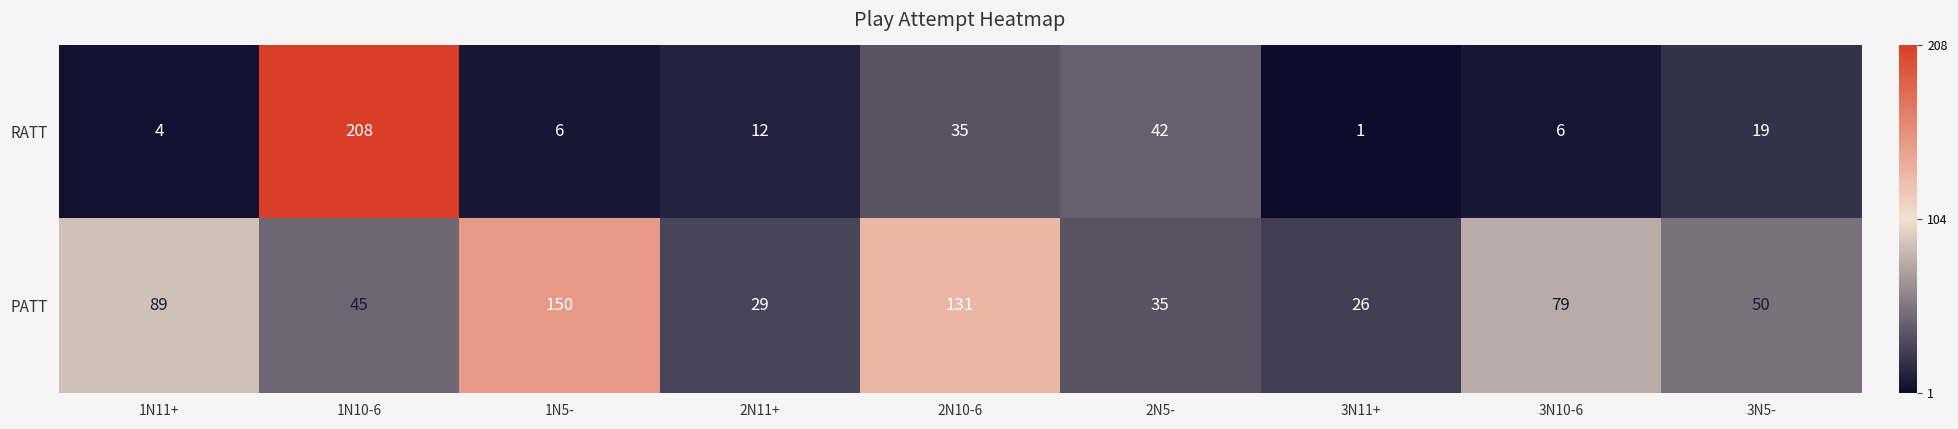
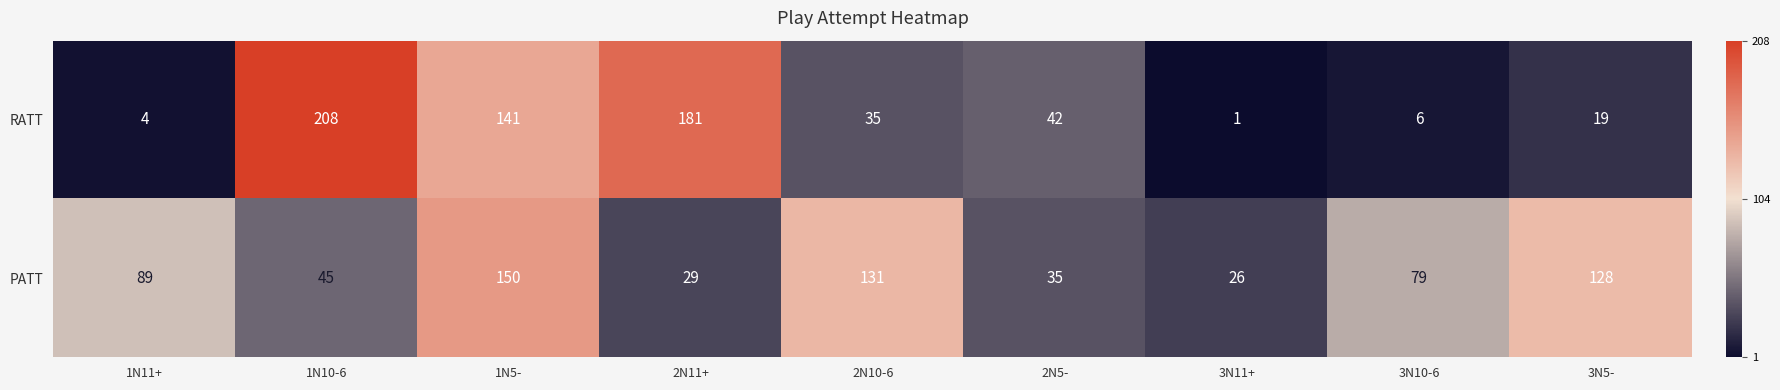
RATT, 1N5-: 6 -> 141
RATT, 2N11+: 12 -> 181
PATT, 3N5-: 50 -> 128
